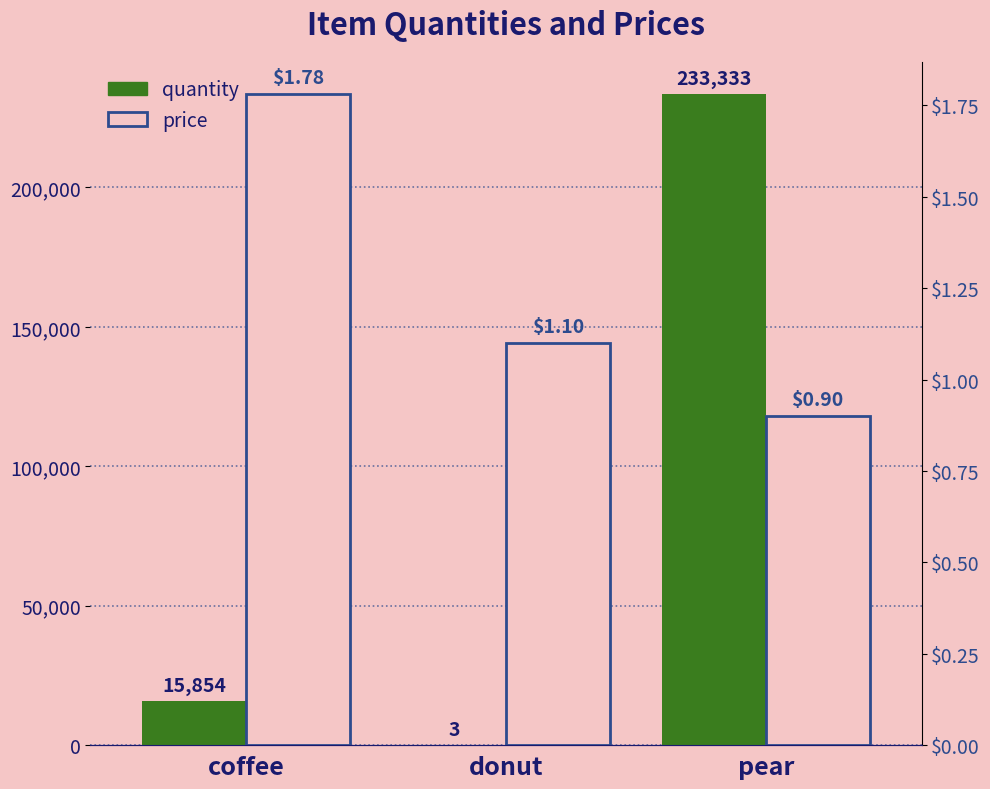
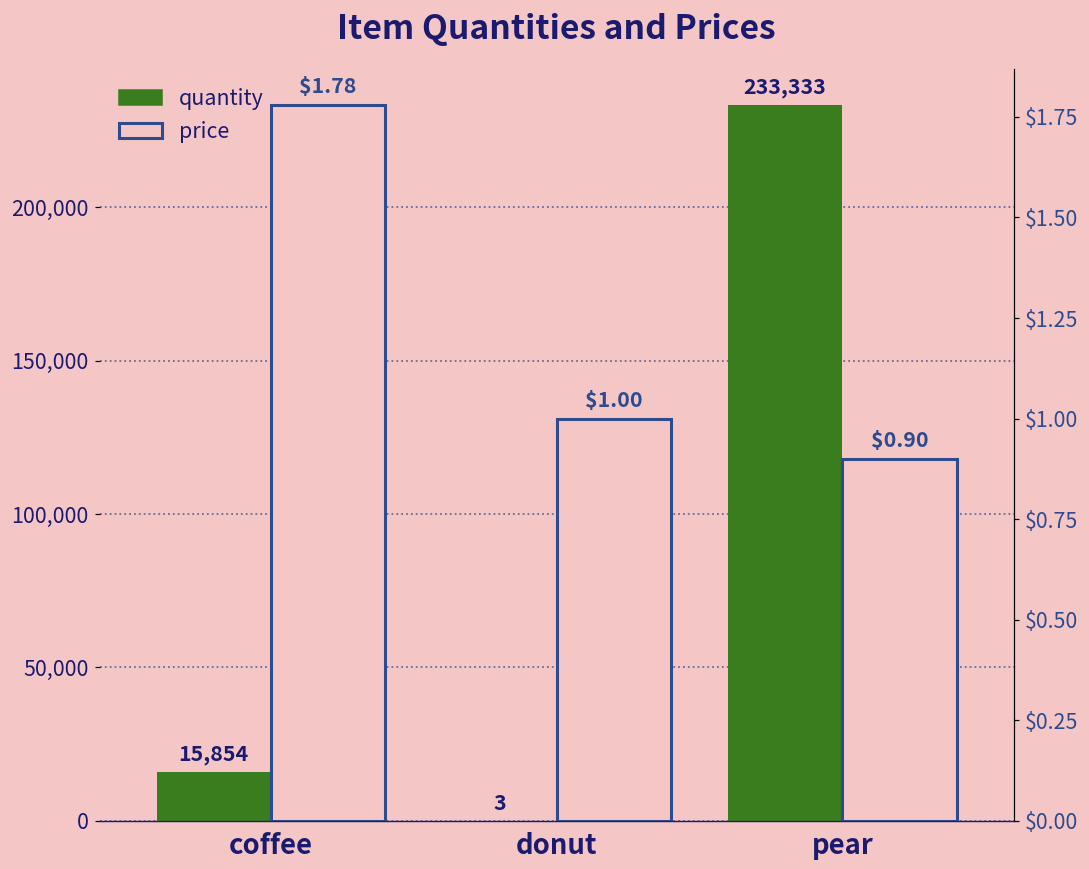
price, donut: $1.10 -> $1.00
